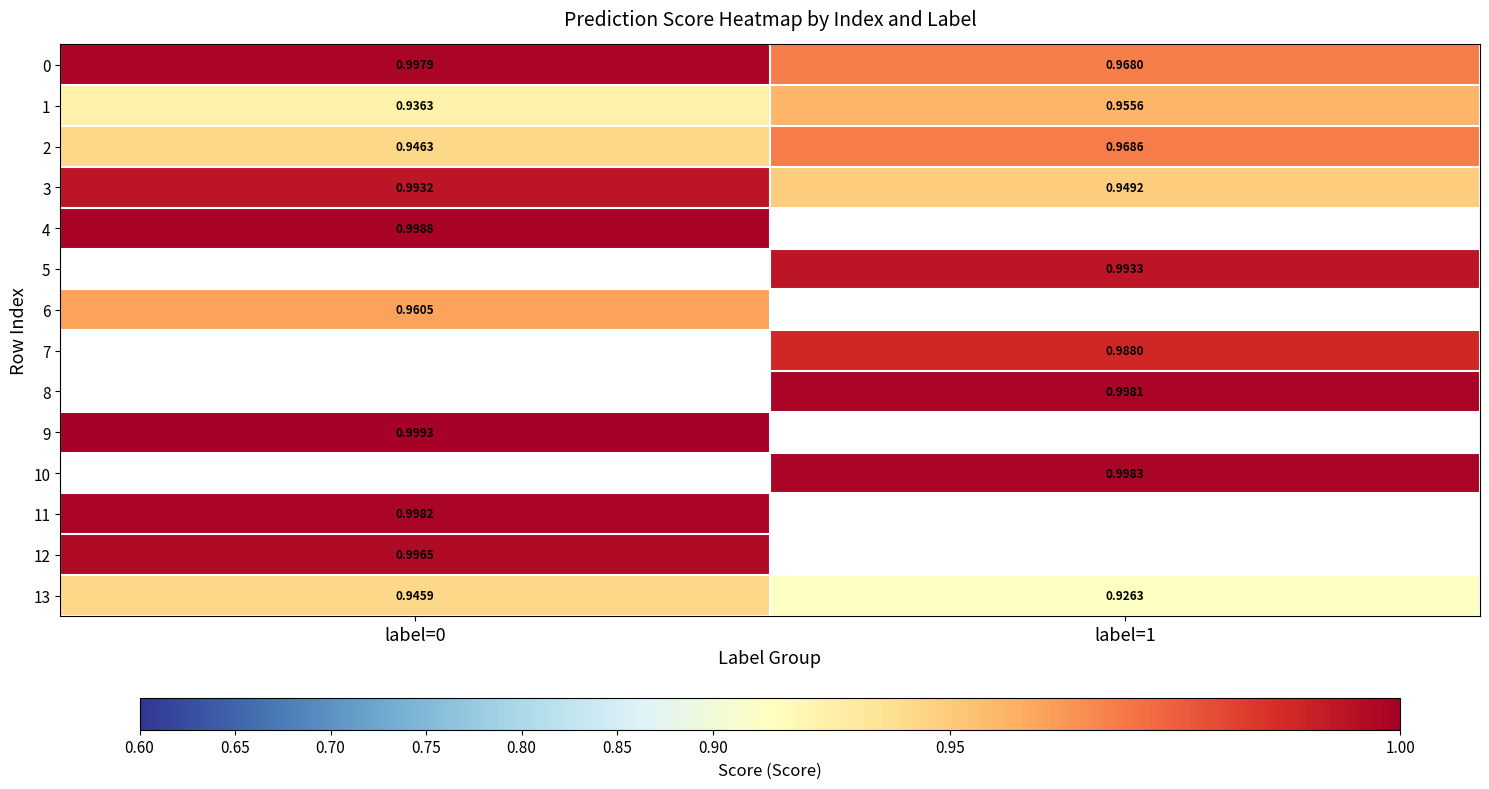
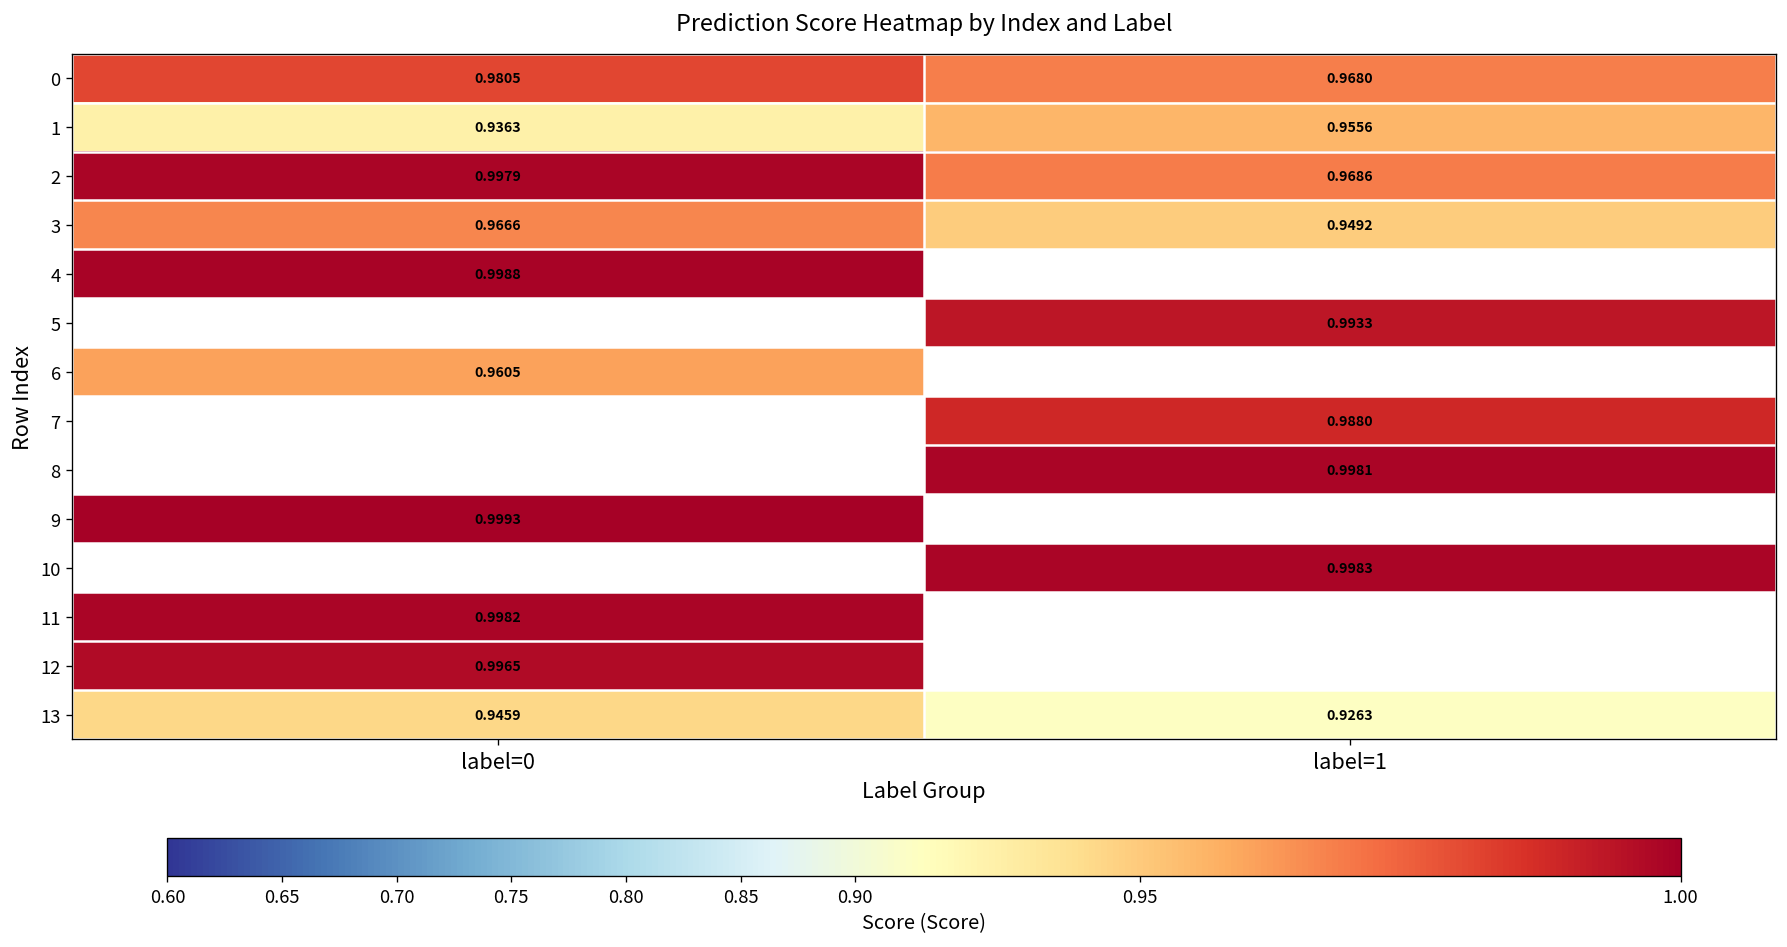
0, label=0: 0.9979 -> 0.9805
2, label=0: 0.9463 -> 0.9979
3, label=0: 0.9932 -> 0.9666
